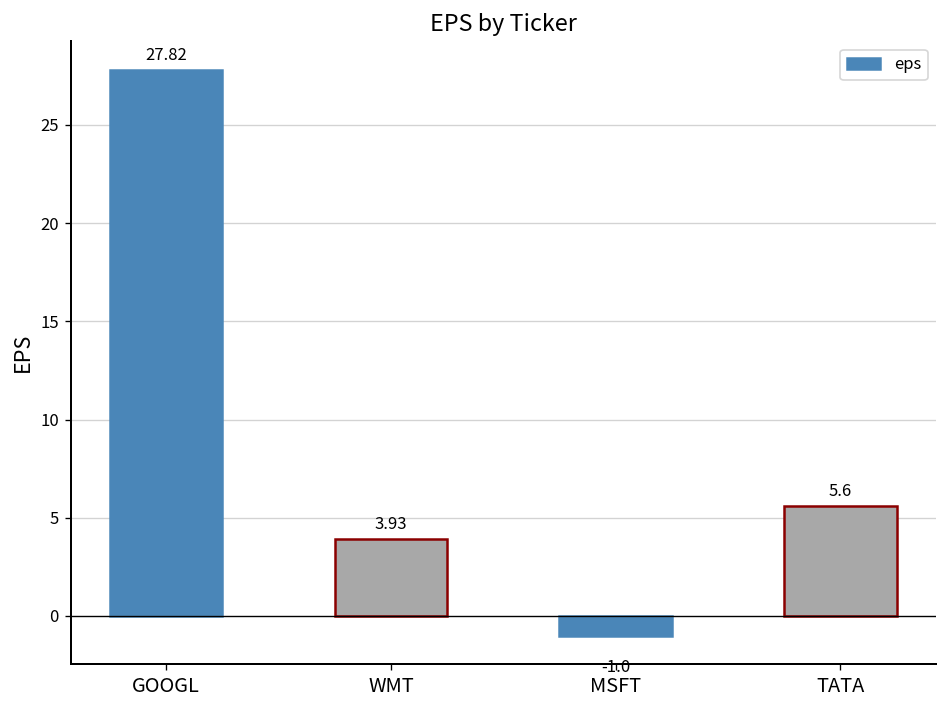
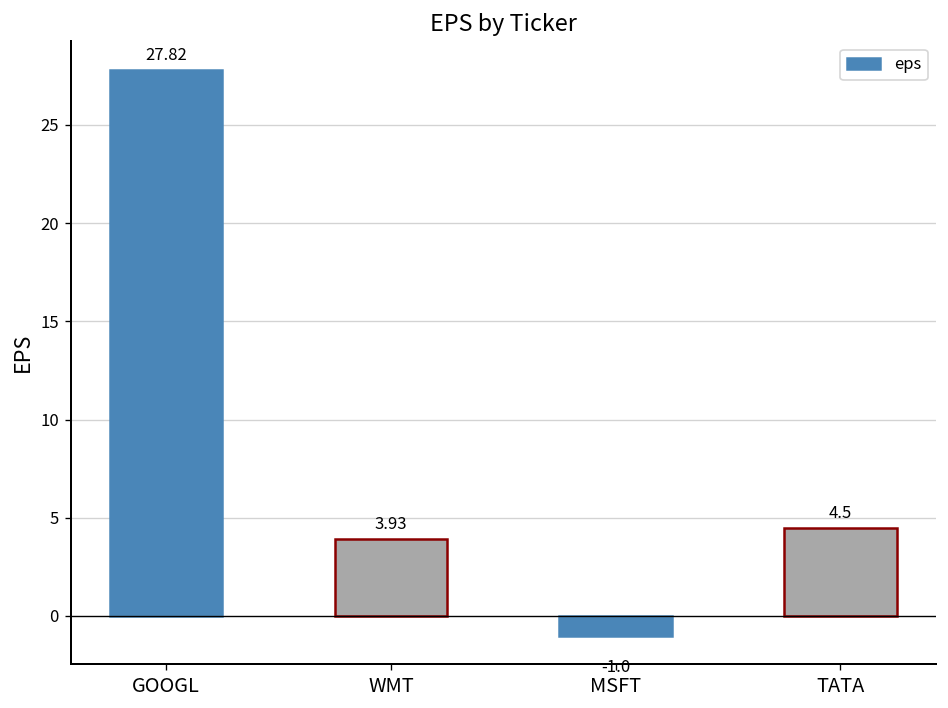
TATA: 5.6 -> 4.5
